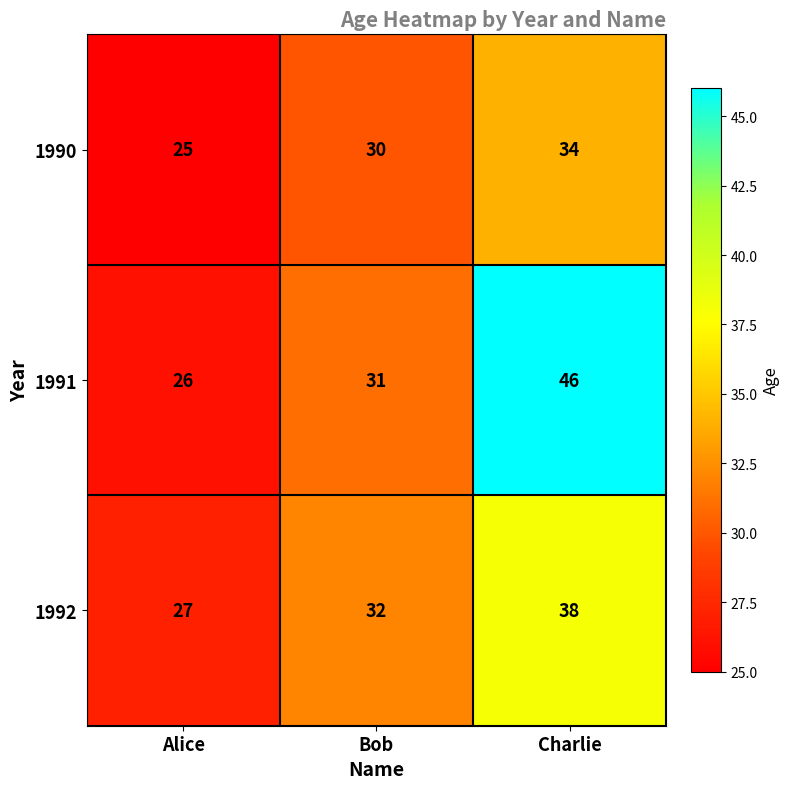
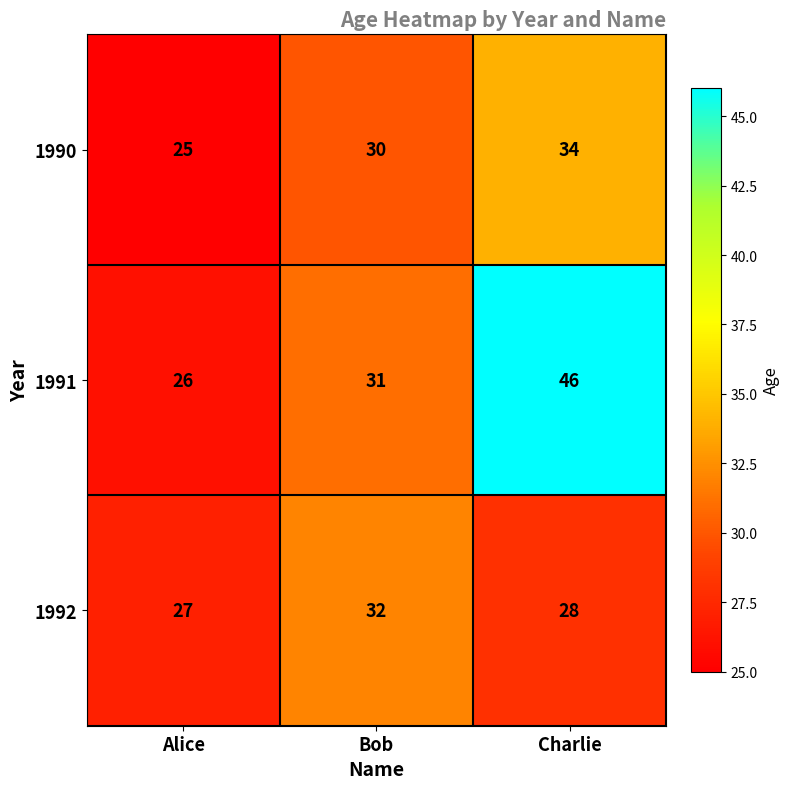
1992, Charlie: 38 -> 28
